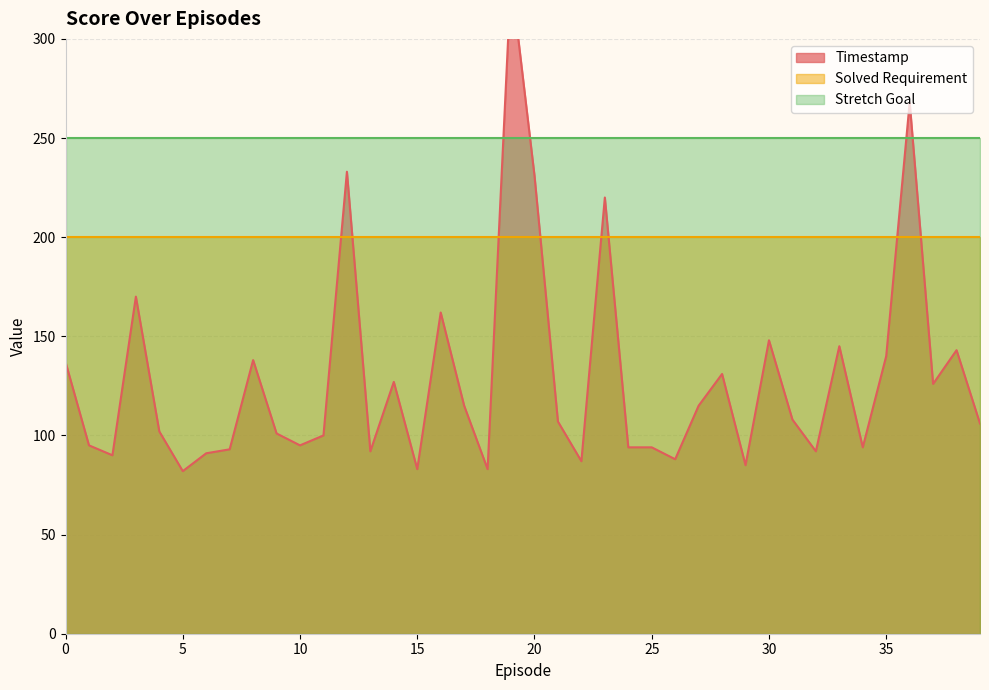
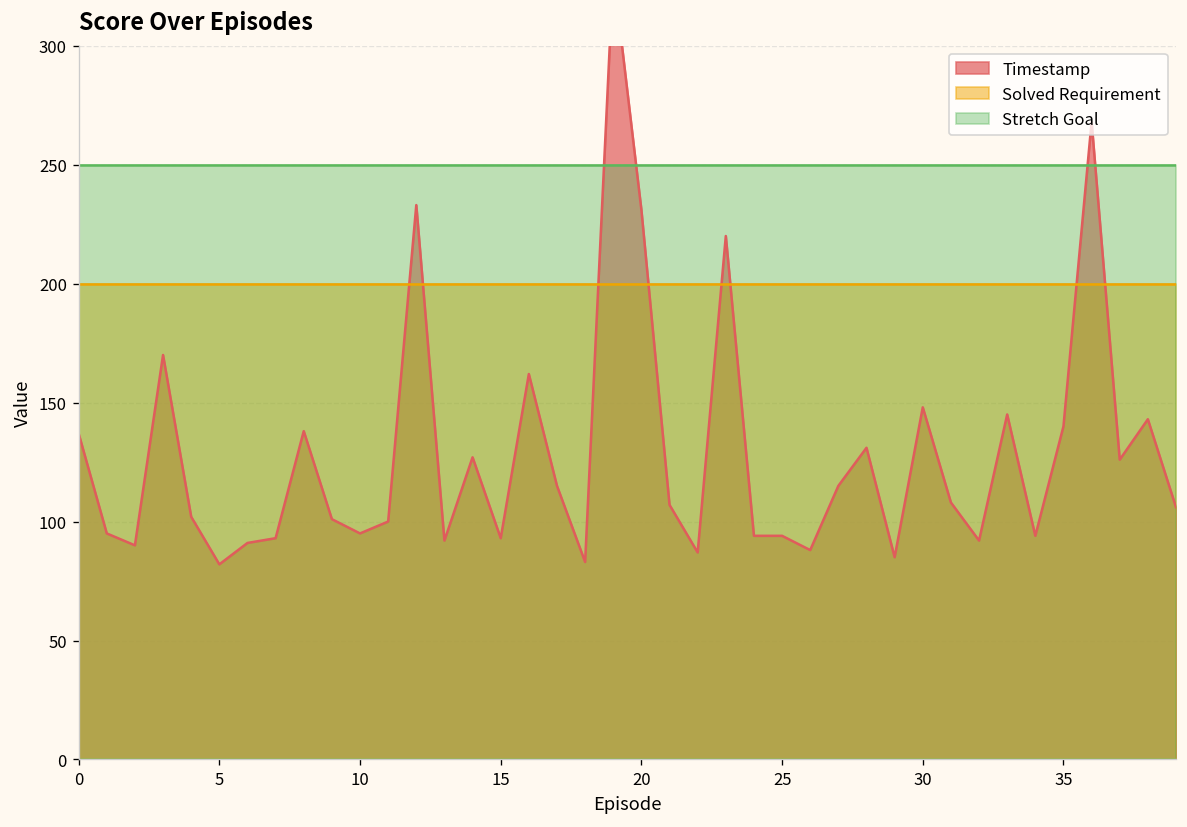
Timestamp, 15: 83 -> 93
